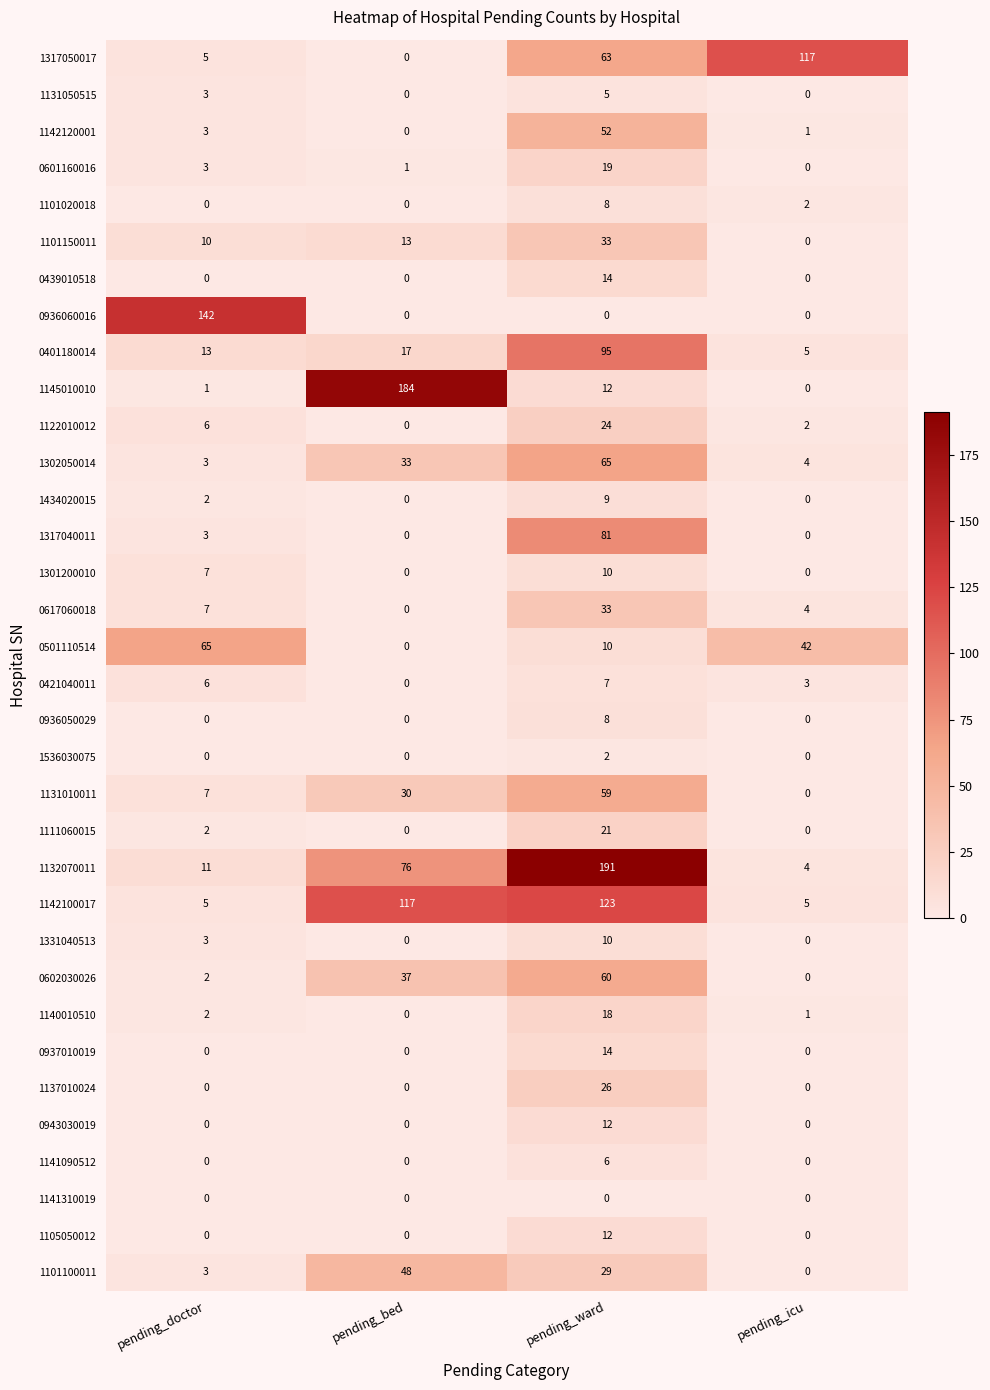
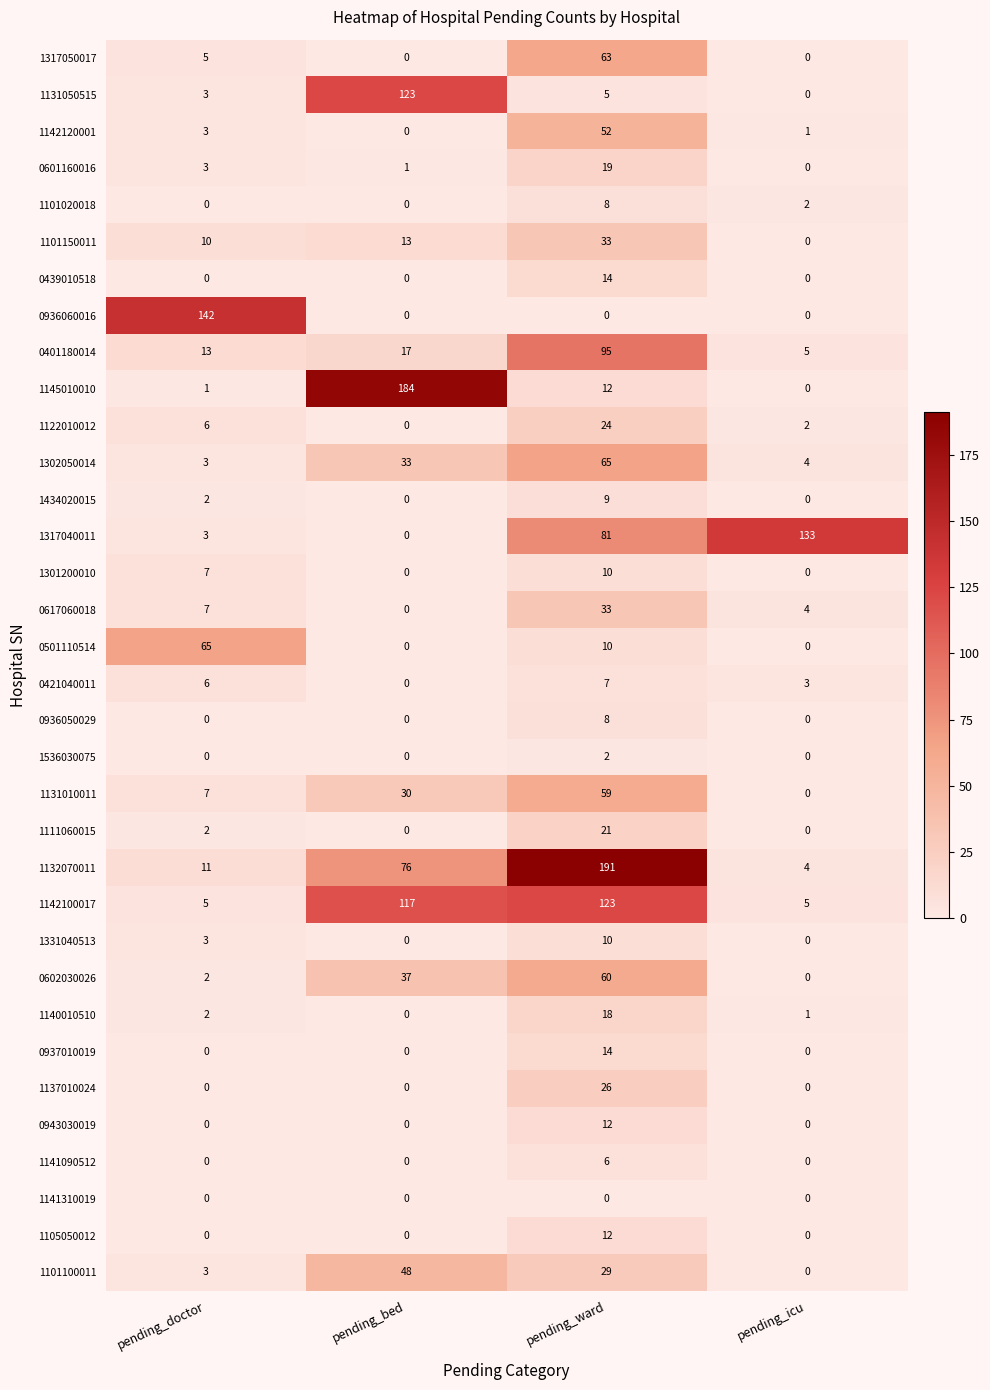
1317050017, pending_icu: 117 -> 0
1131050515, pending_bed: 0 -> 123
1317040011, pending_icu: 0 -> 133
0501110514, pending_icu: 42 -> 0
